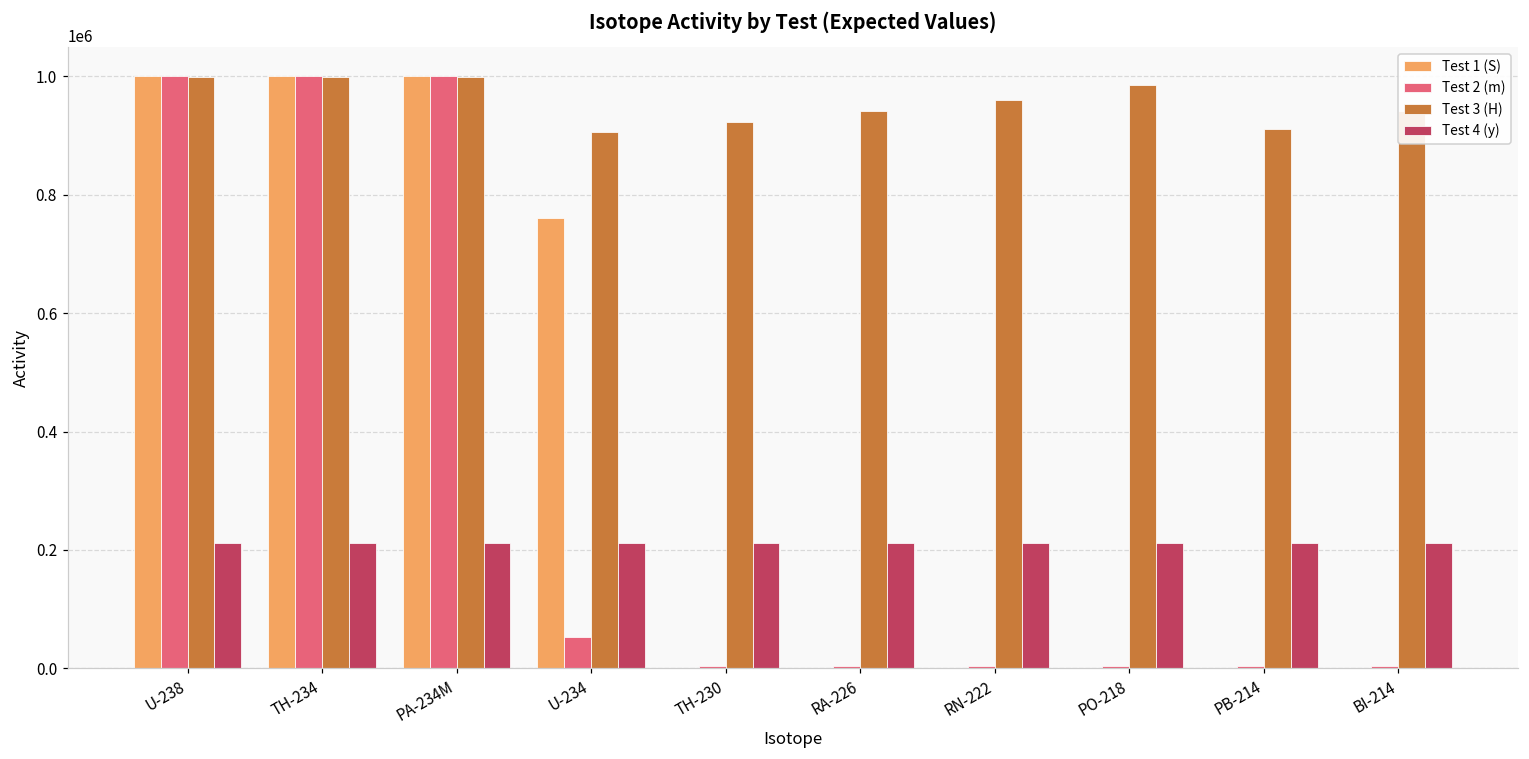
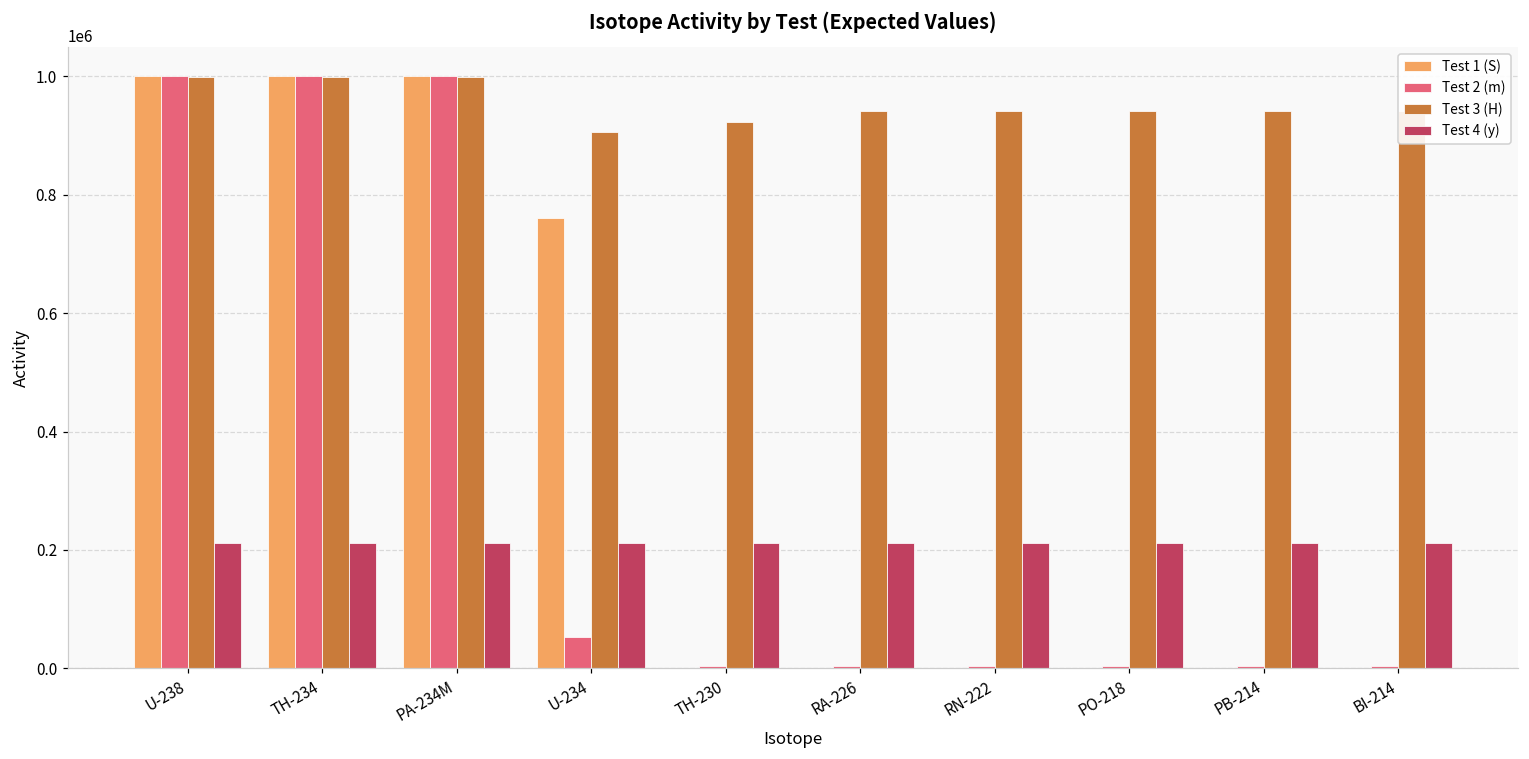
Test 3 (H), RN-222: 960000 -> 940000
Test 3 (H), PO-218: 990000 -> 940000
Test 3 (H), PB-214: 910000 -> 940000
